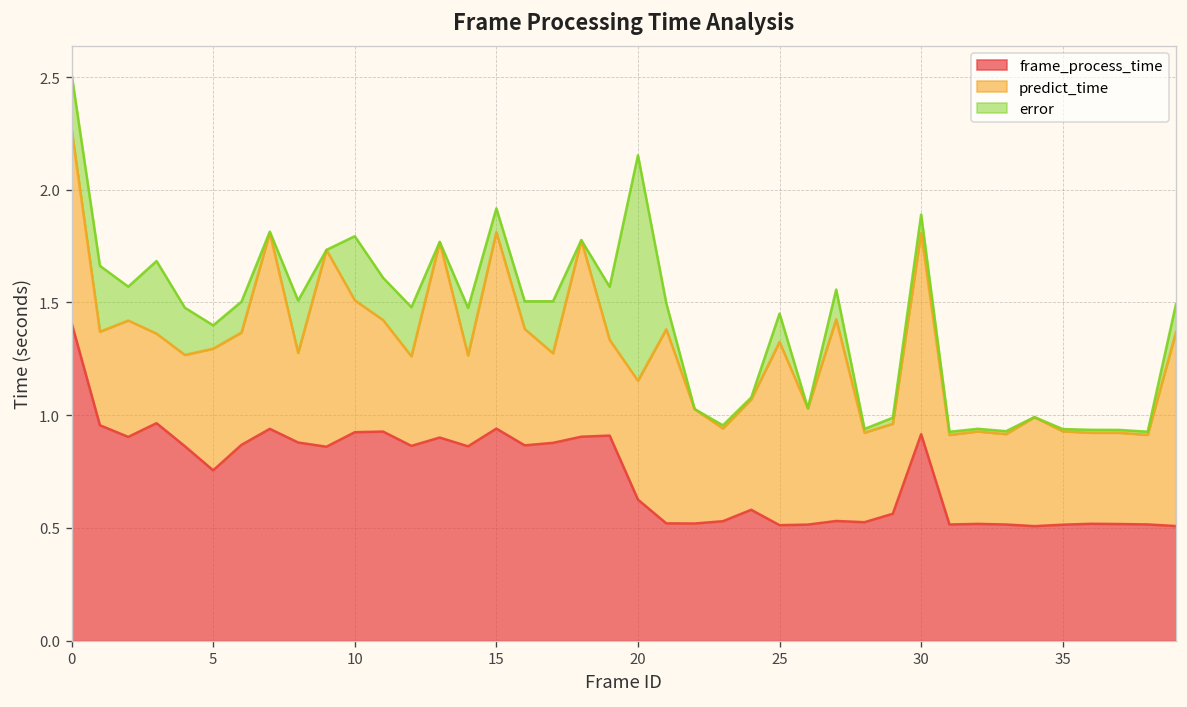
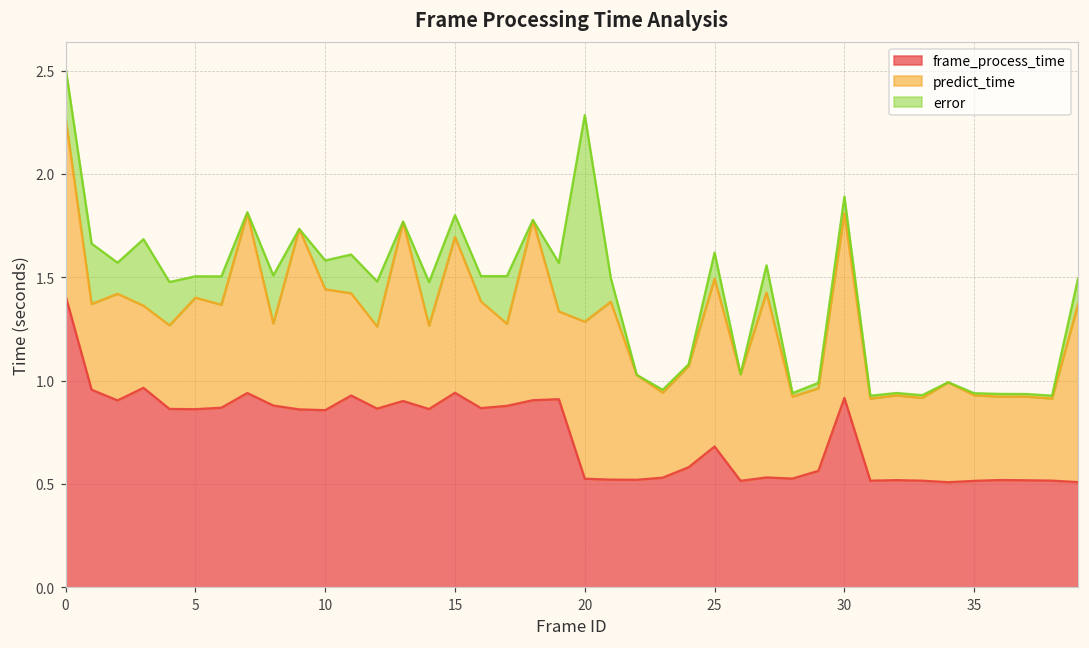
frame_process_time, 5: 0.76 -> 0.86
frame_process_time, 10: 0.92 -> 0.86
error, 10: 0.28 -> 0.14
predict_time, 15: 0.87 -> 0.75
frame_process_time, 20: 0.63 -> 0.52
predict_time, 20: 0.53 -> 0.76
frame_process_time, 25: 0.51 -> 0.68
